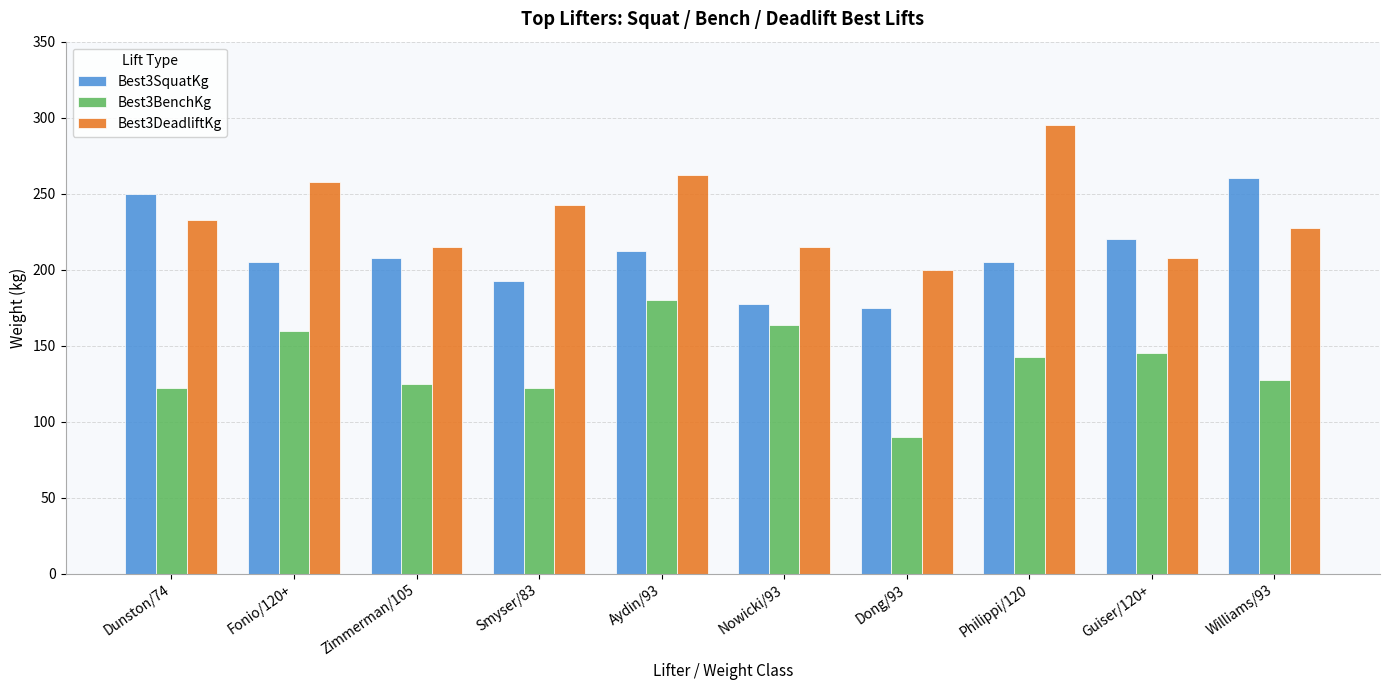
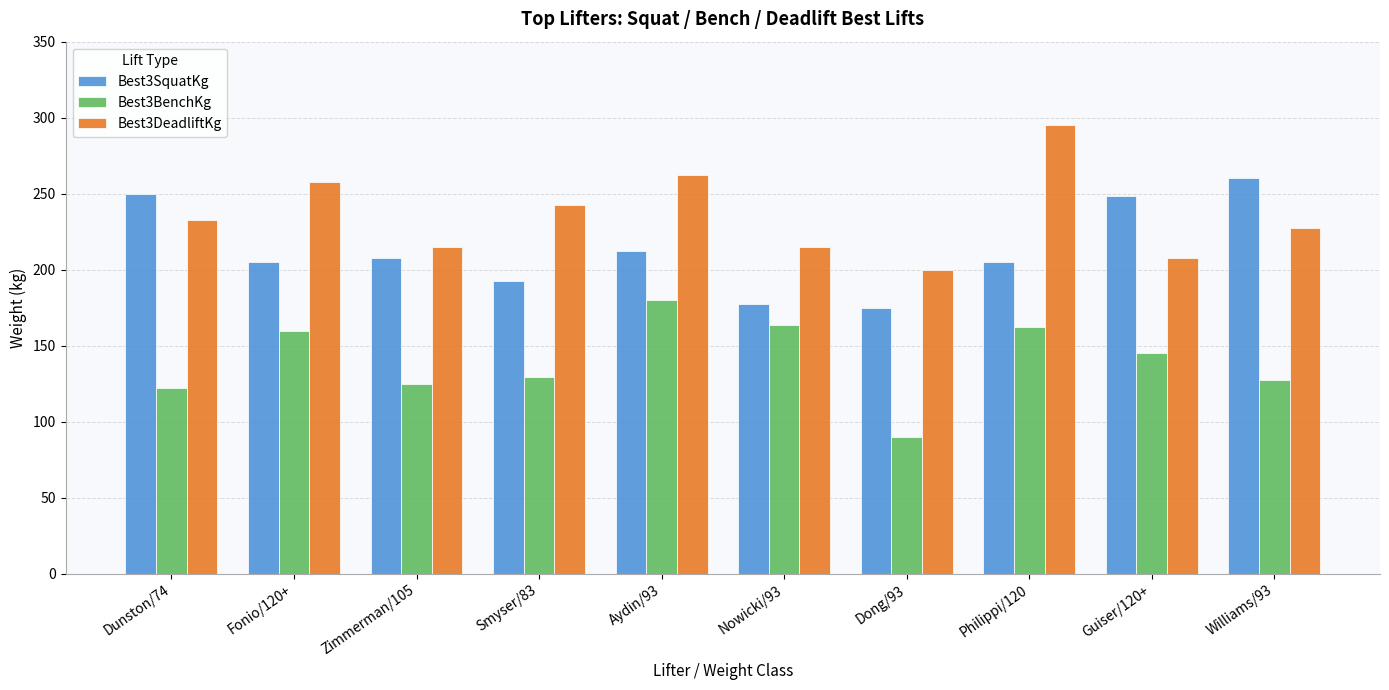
Best3BenchKg, Smyser/83: 123 -> 130
Best3BenchKg, Philippi/120: 143 -> 163
Best3SquatKg, Guiser/120+: 220 -> 248
